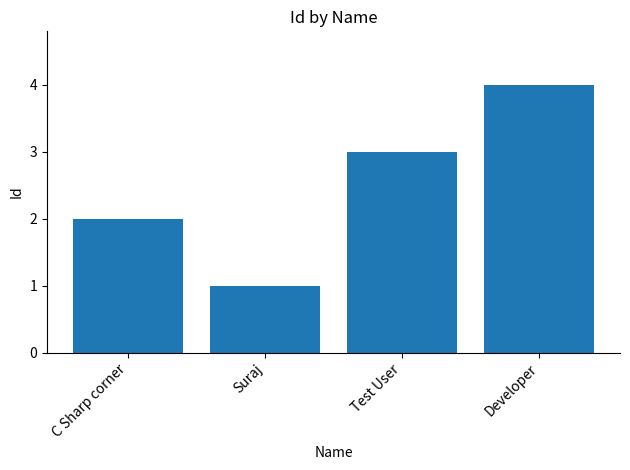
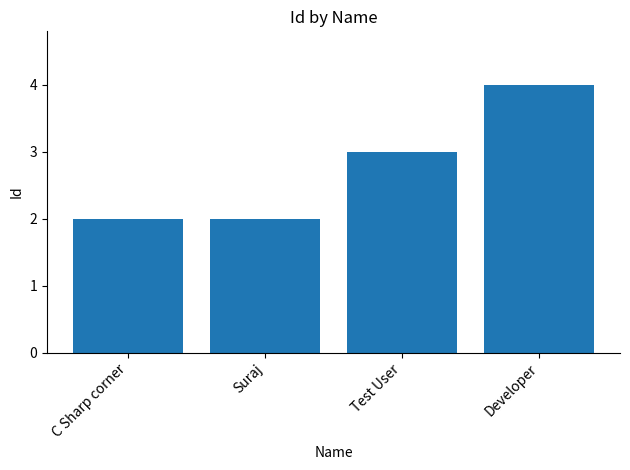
Suraj: 1 -> 2
